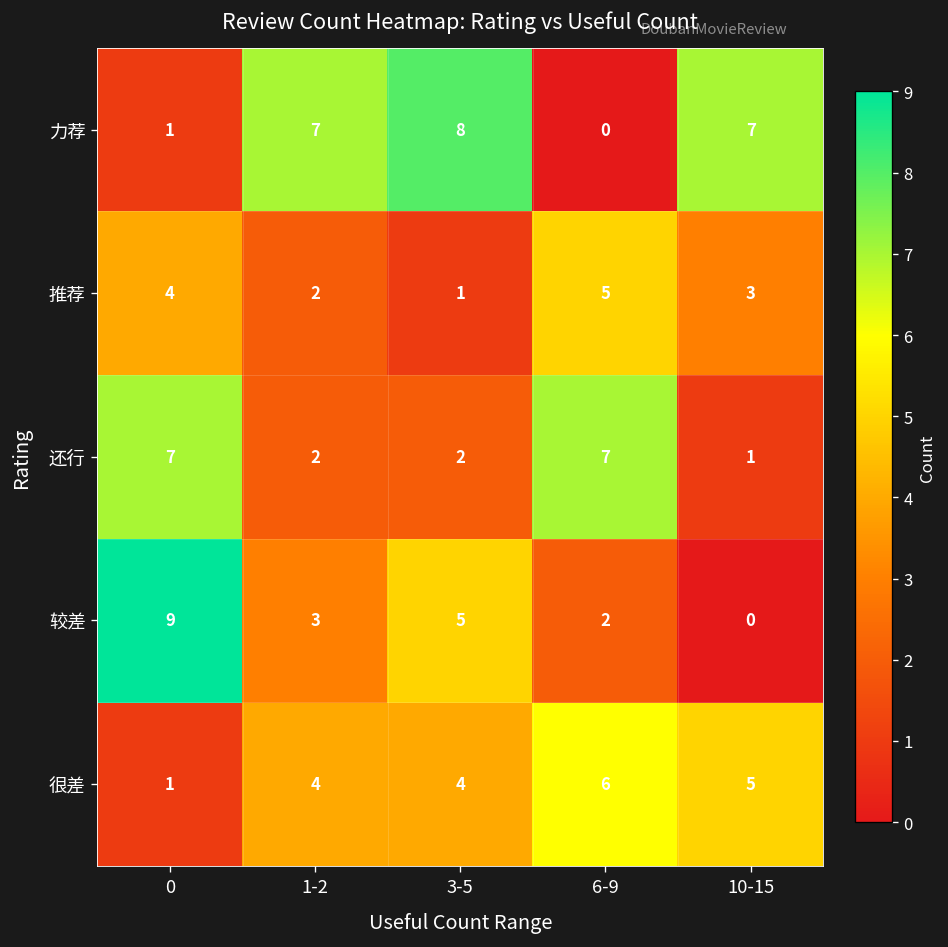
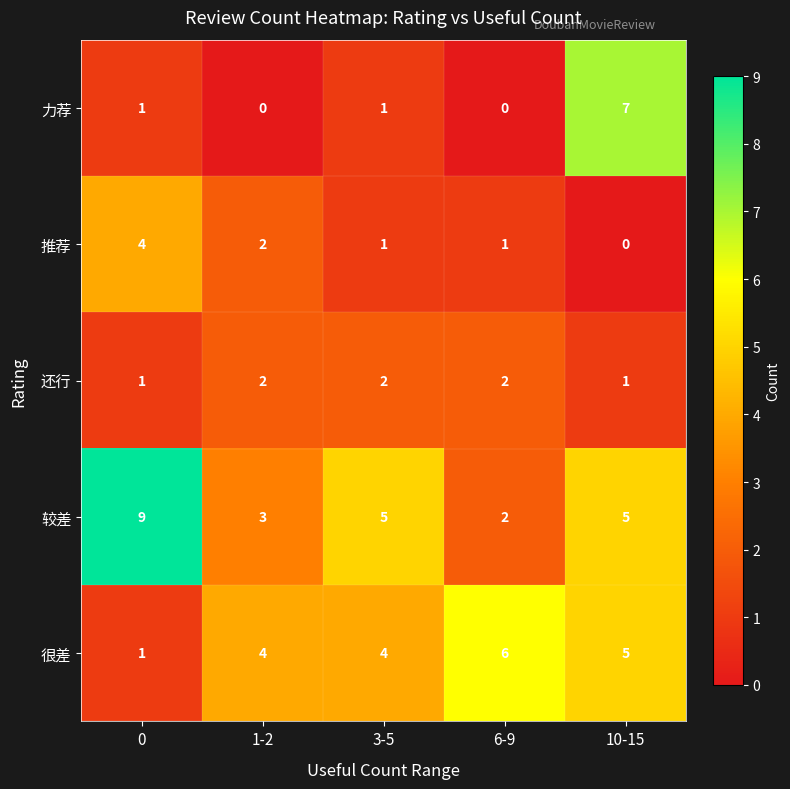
力荐, 1-2: 7 -> 0
力荐, 3-5: 8 -> 1
推荐, 6-9: 5 -> 1
推荐, 10-15: 3 -> 0
还行, 0: 7 -> 1
还行, 6-9: 7 -> 2
较差, 10-15: 0 -> 5
